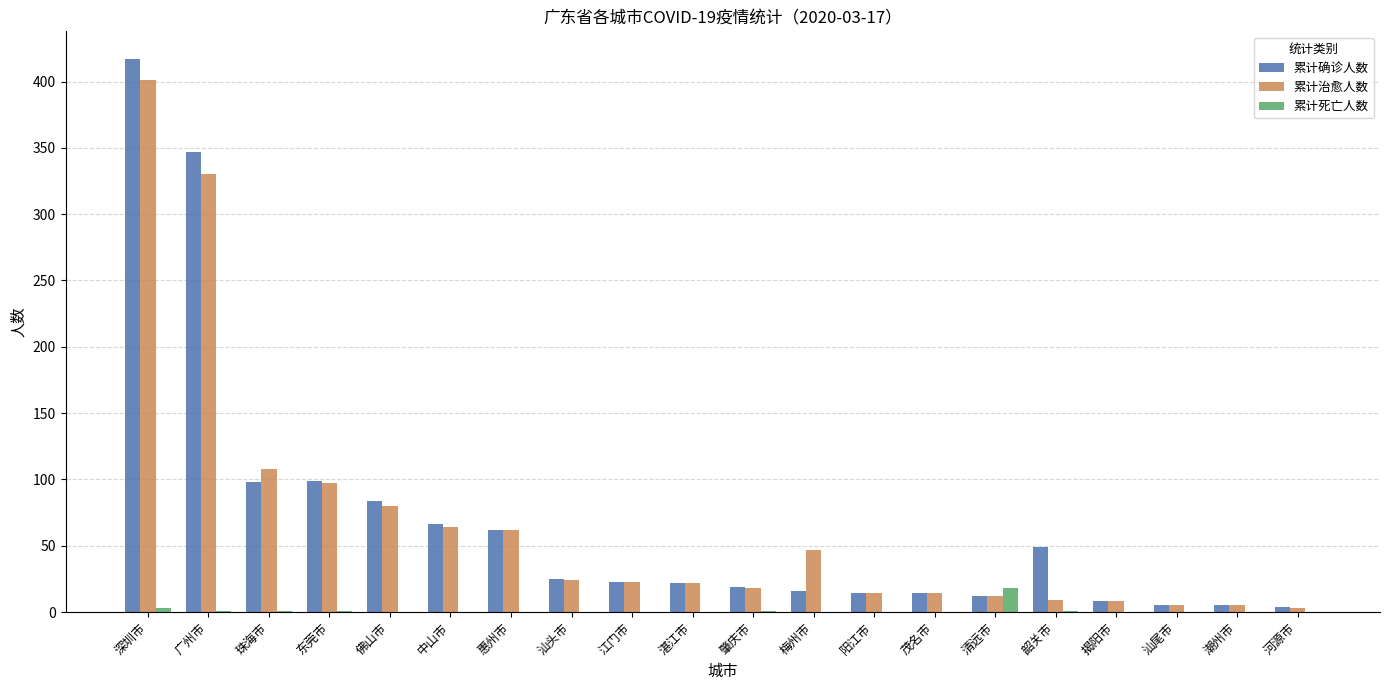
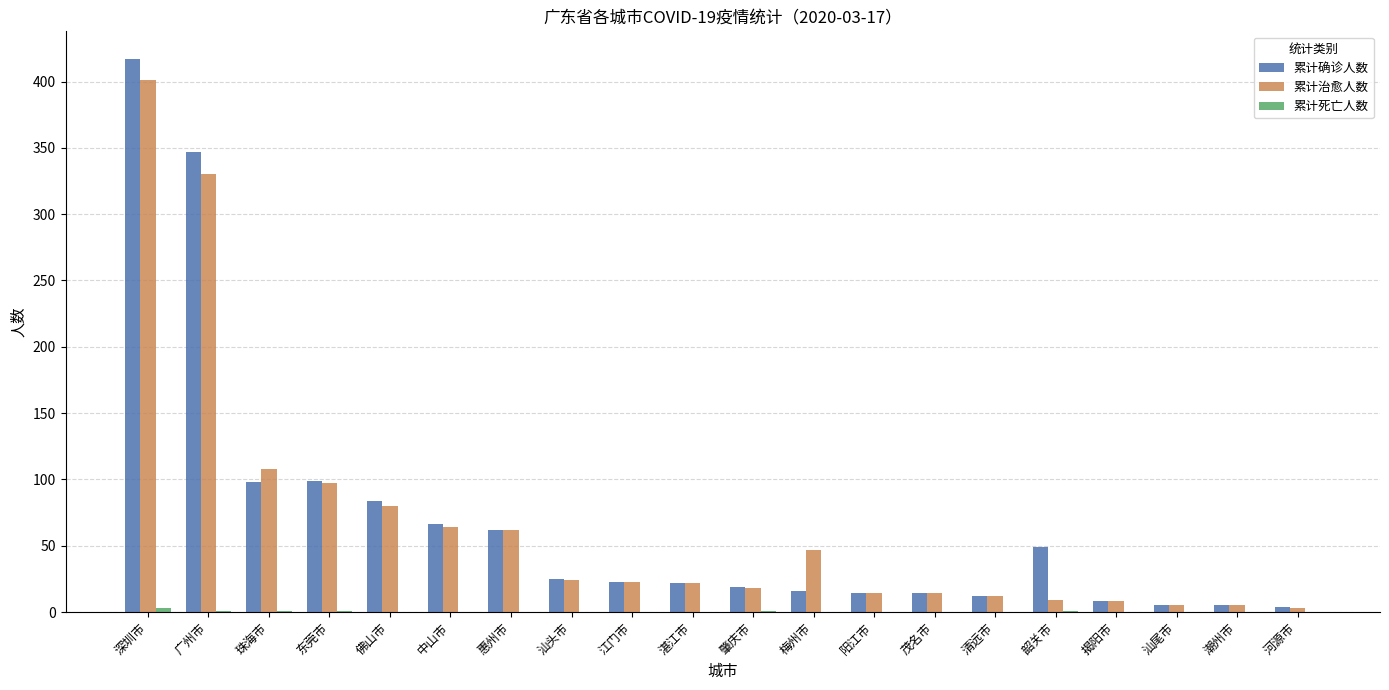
累计死亡人数, 清远市: 18 -> 0
